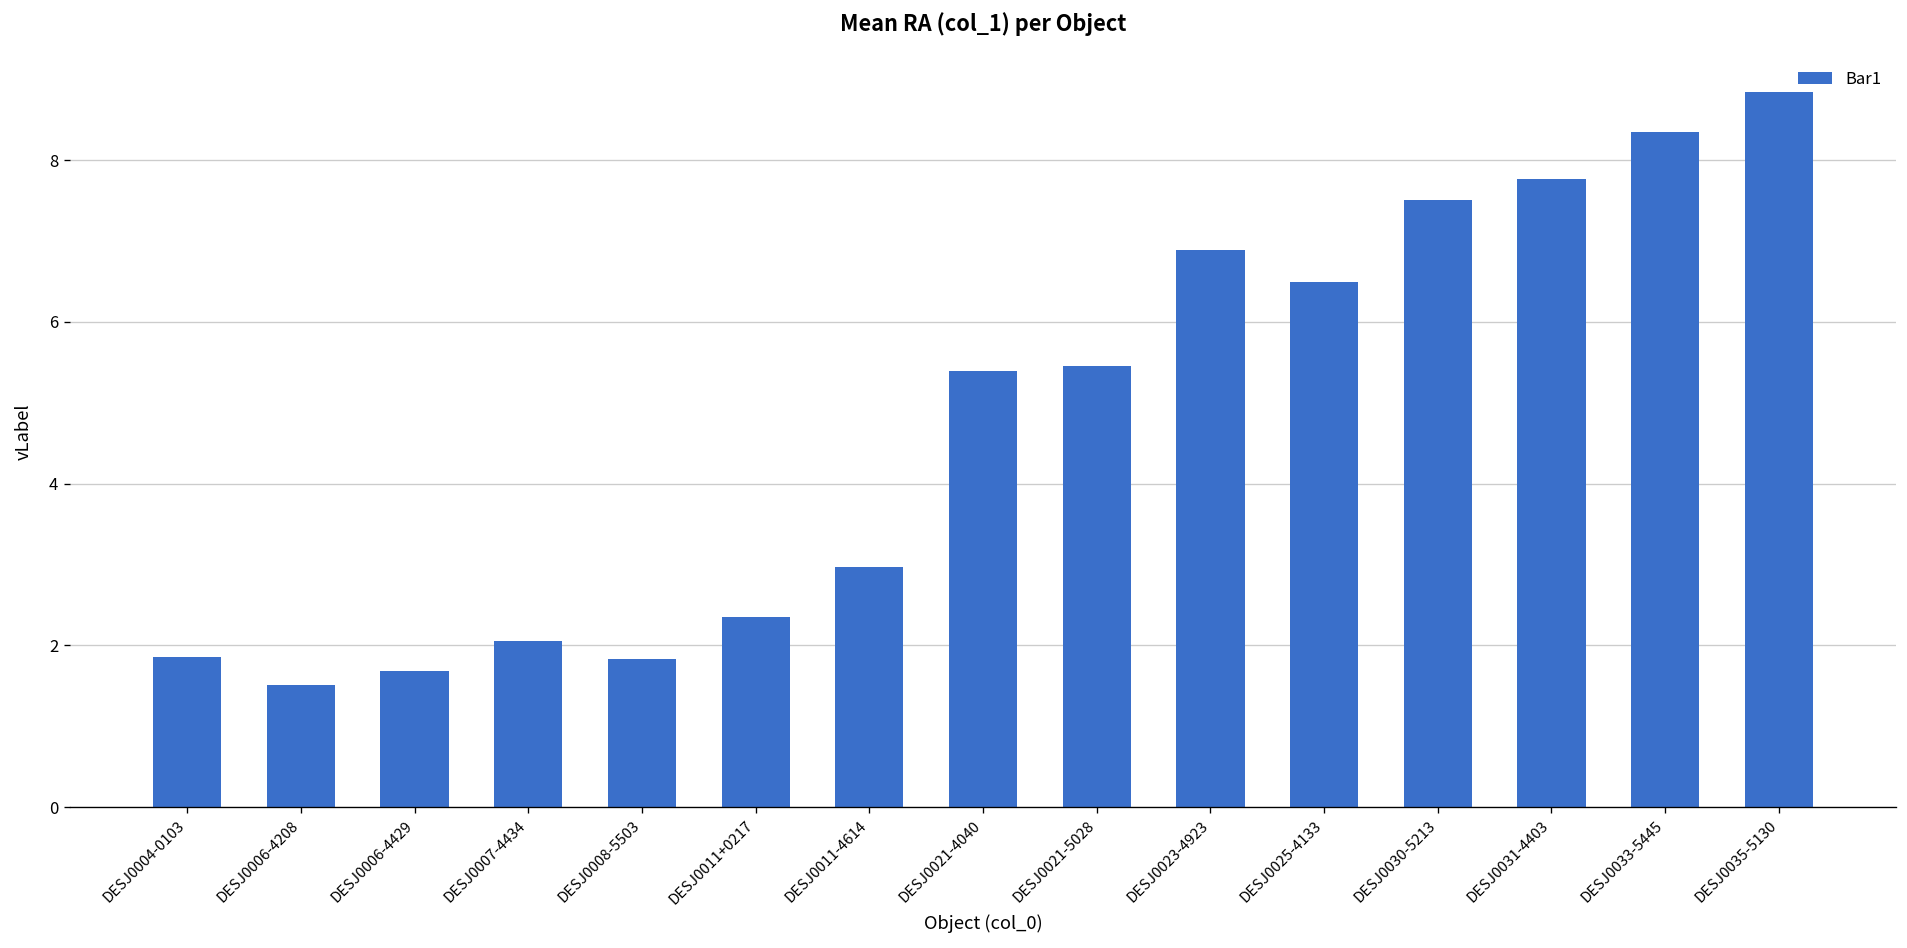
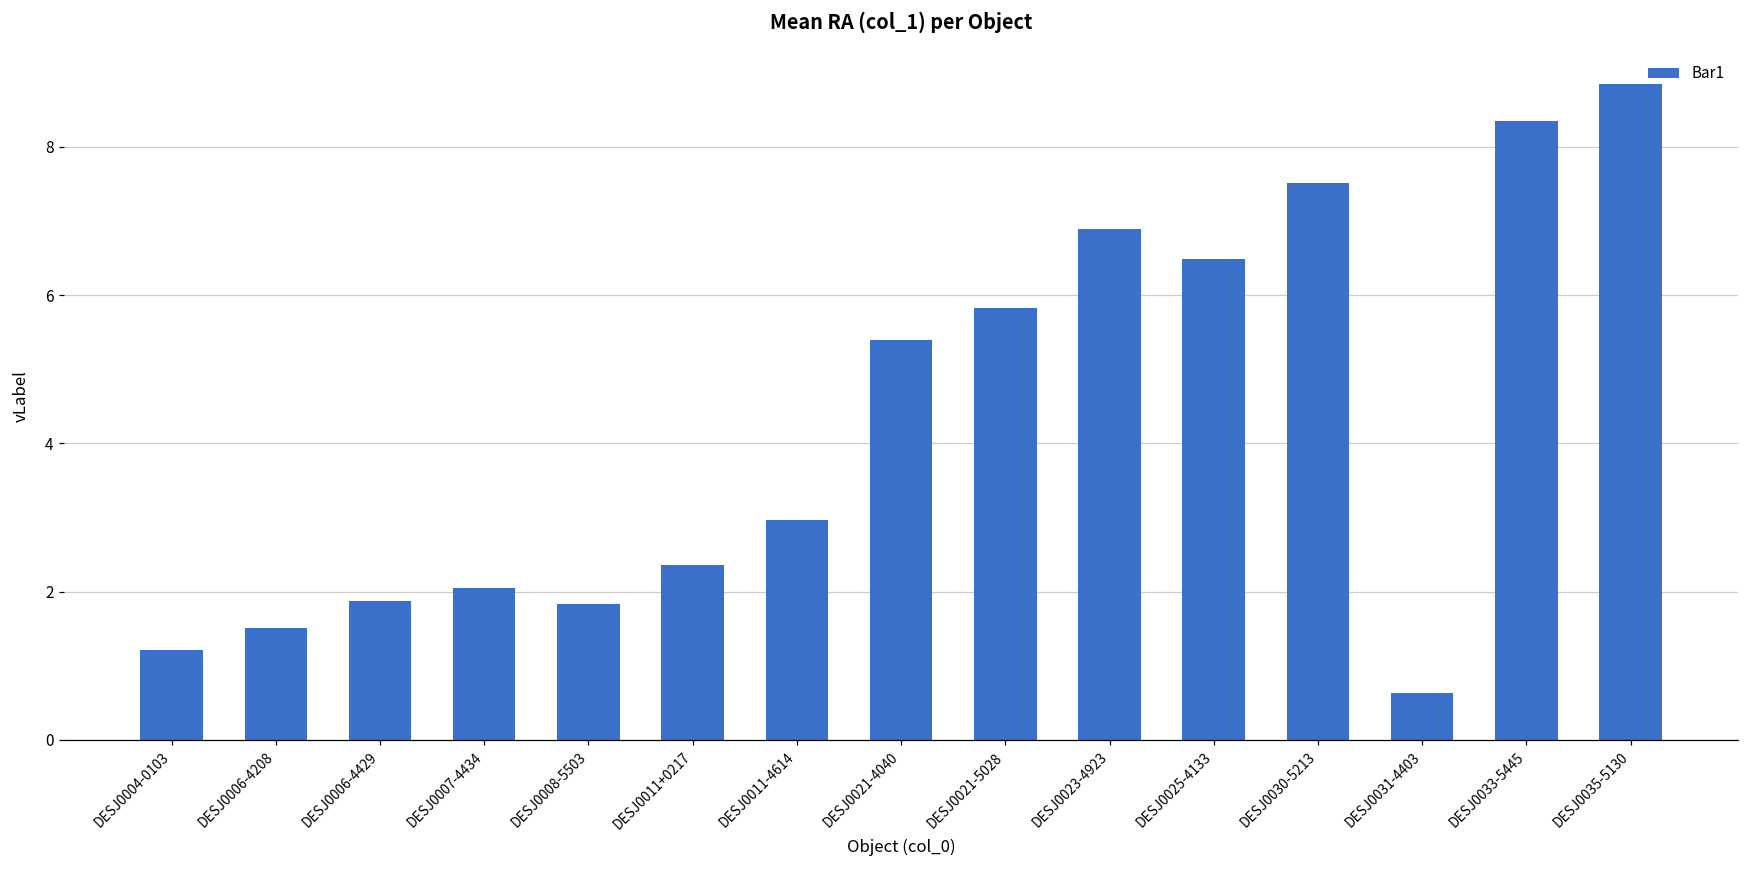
DESJ0004-0103: 1.9 -> 1.2
DESJ0006-4429: 1.7 -> 1.9
DESJ0021-5028: 5.5 -> 5.8
DESJ0031-4403: 7.8 -> 0.6
